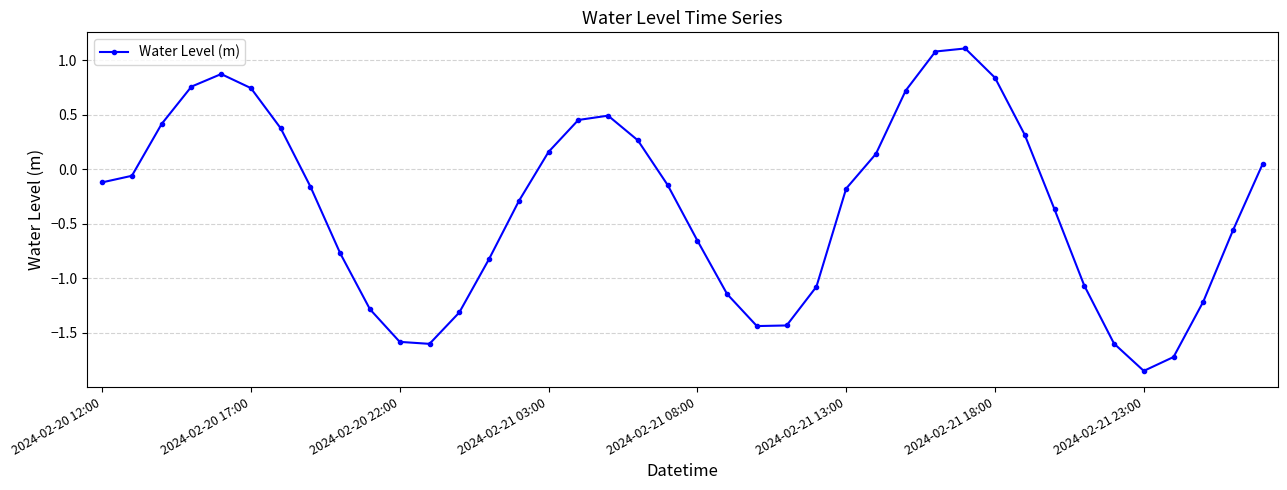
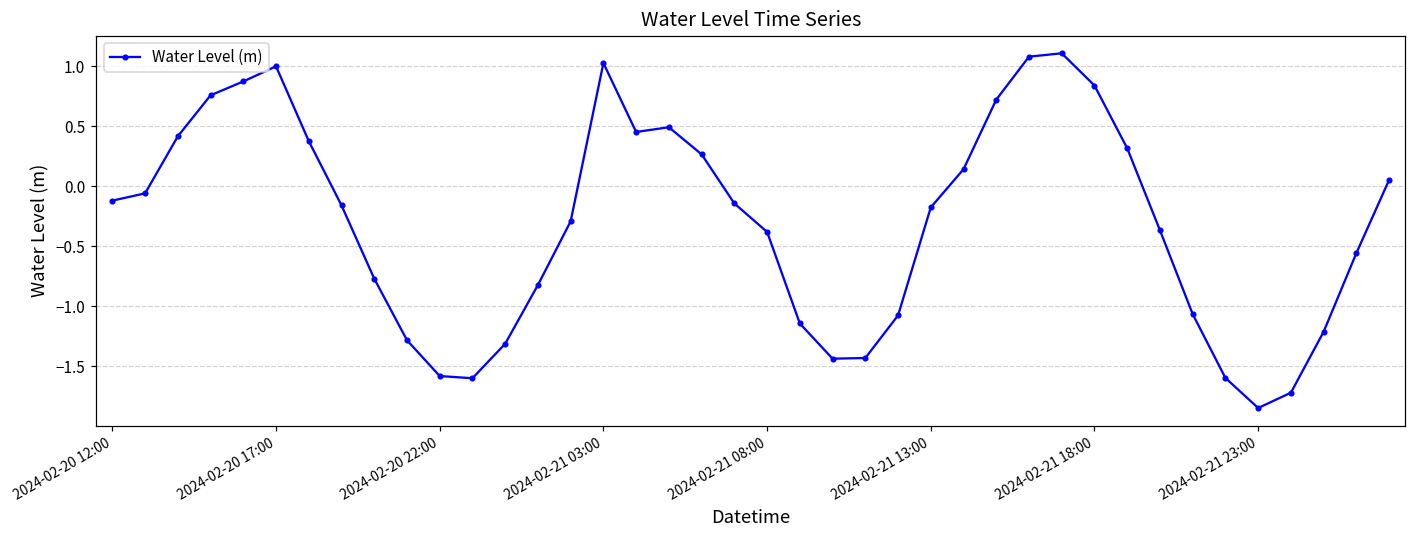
2024-02-20 17:00: 0.75 -> 1.00
2024-02-21 03:00: 0.16 -> 1.03
2024-02-21 08:00: -0.65 -> -0.38
